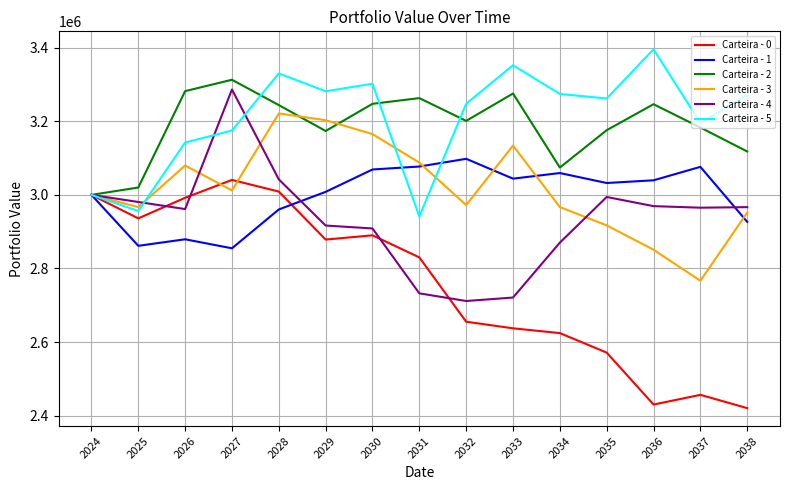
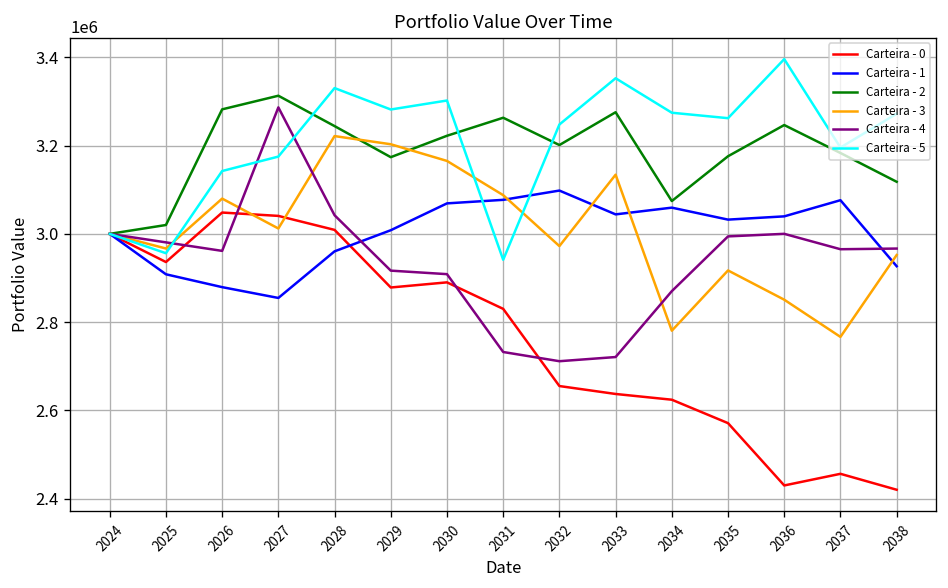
Carteira - 1, 2025: 2860000 -> 2910000
Carteira - 0, 2026: 2990000 -> 3050000
Carteira - 2, 2030: 3250000 -> 3220000
Carteira - 3, 2034: 2970000 -> 2780000
Carteira - 4, 2036: 2970000 -> 3000000
